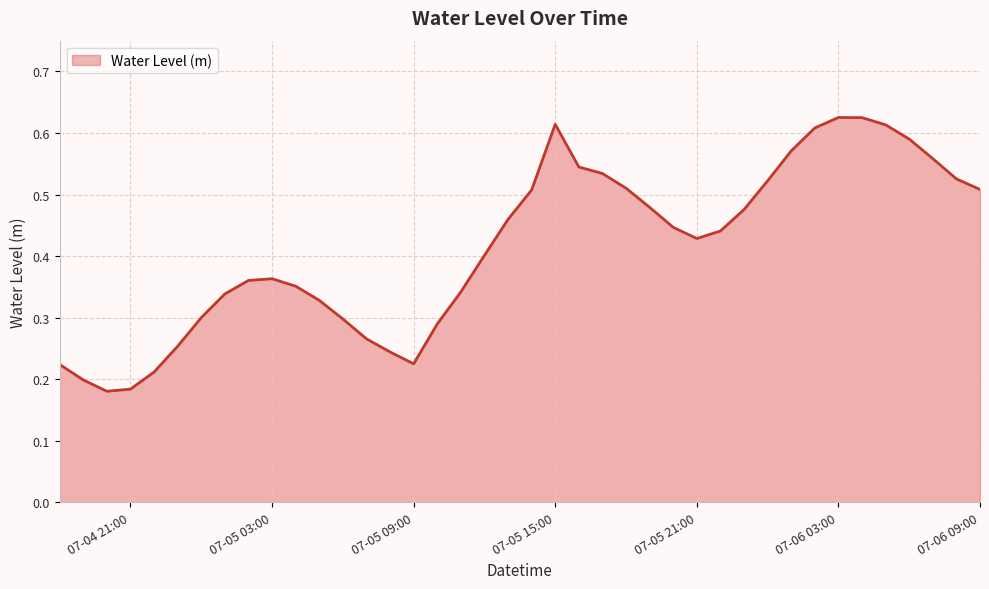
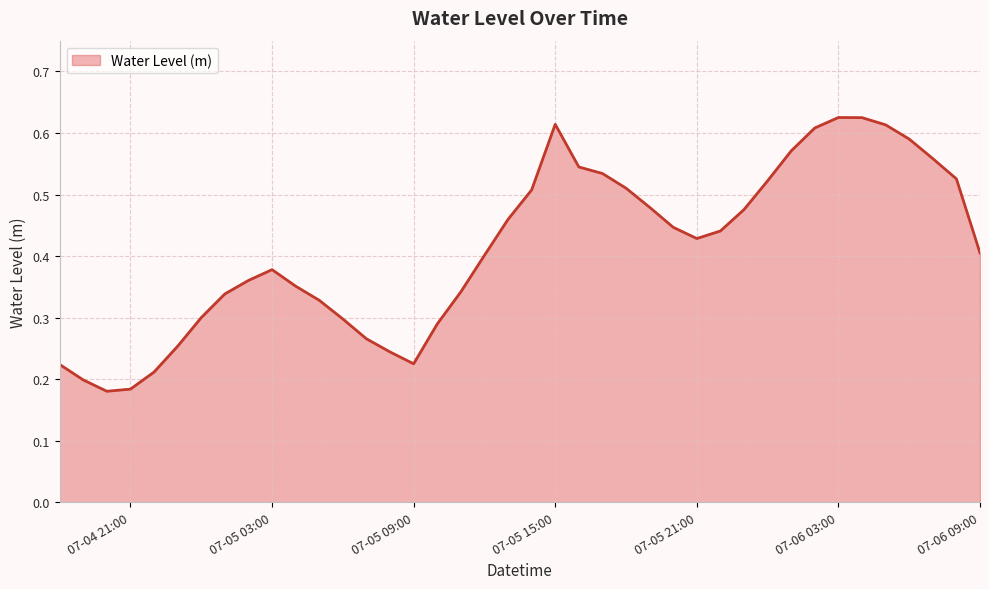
07-05 03:00: 0.36 -> 0.38
07-06 09:00: 0.51 -> 0.41
